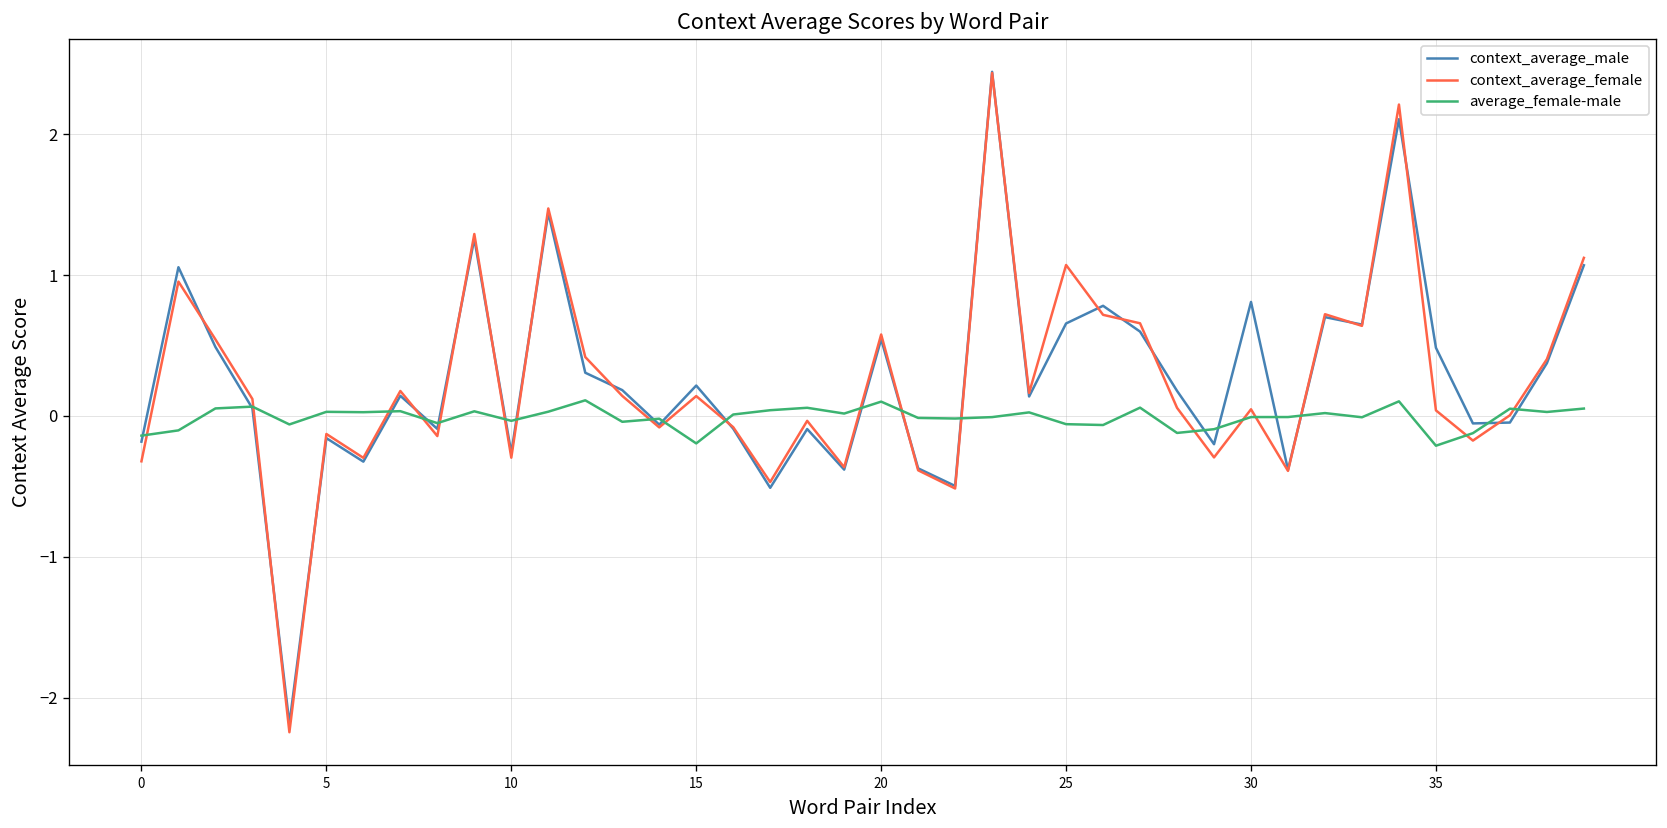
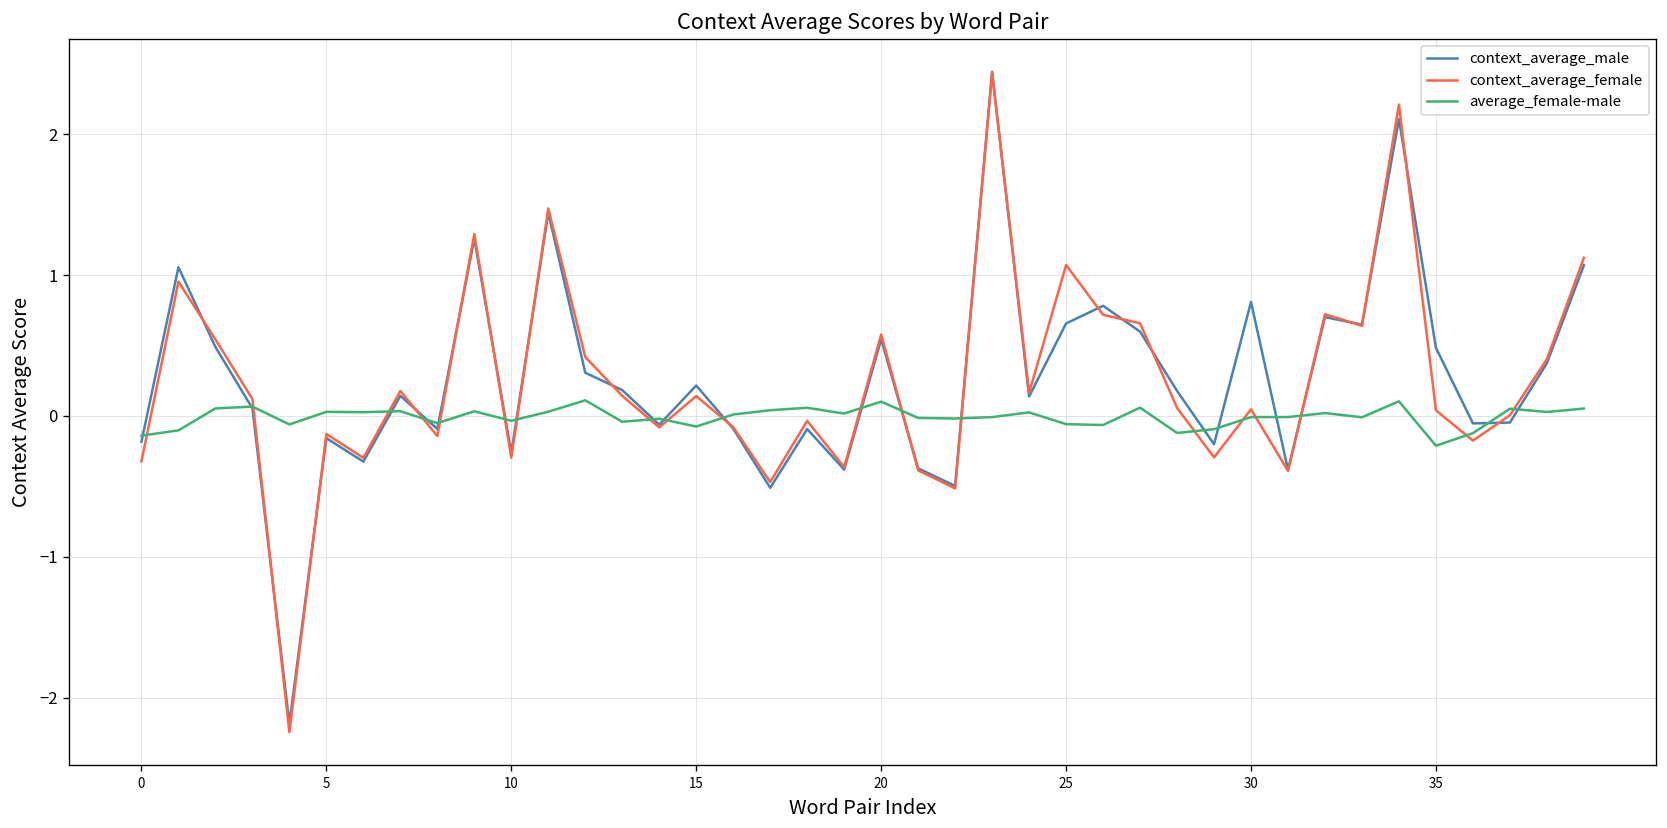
average_female-male, 15: -0.19 -> -0.07
